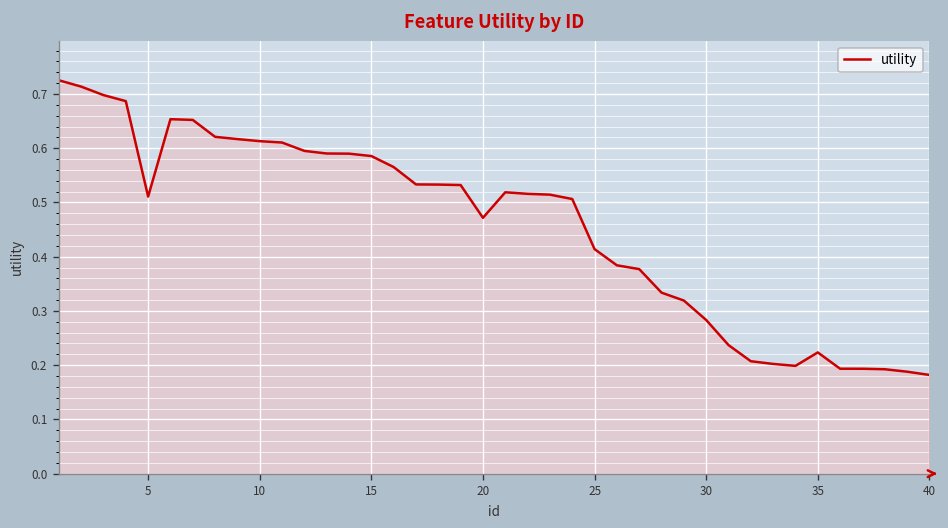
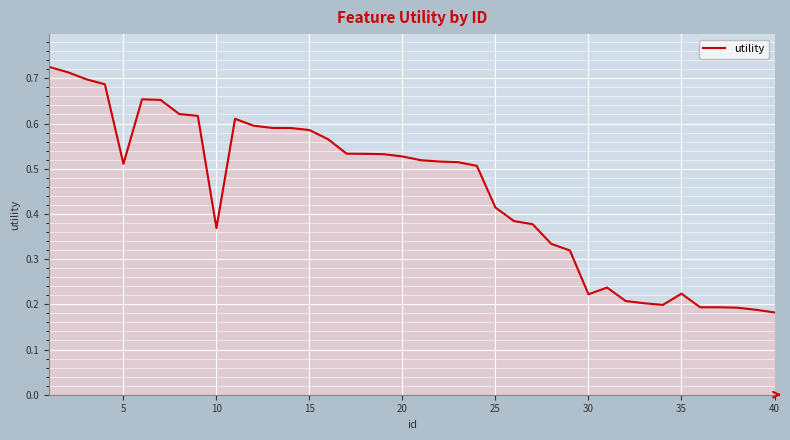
10: 0.61 -> 0.37
20: 0.47 -> 0.53
30: 0.28 -> 0.22
